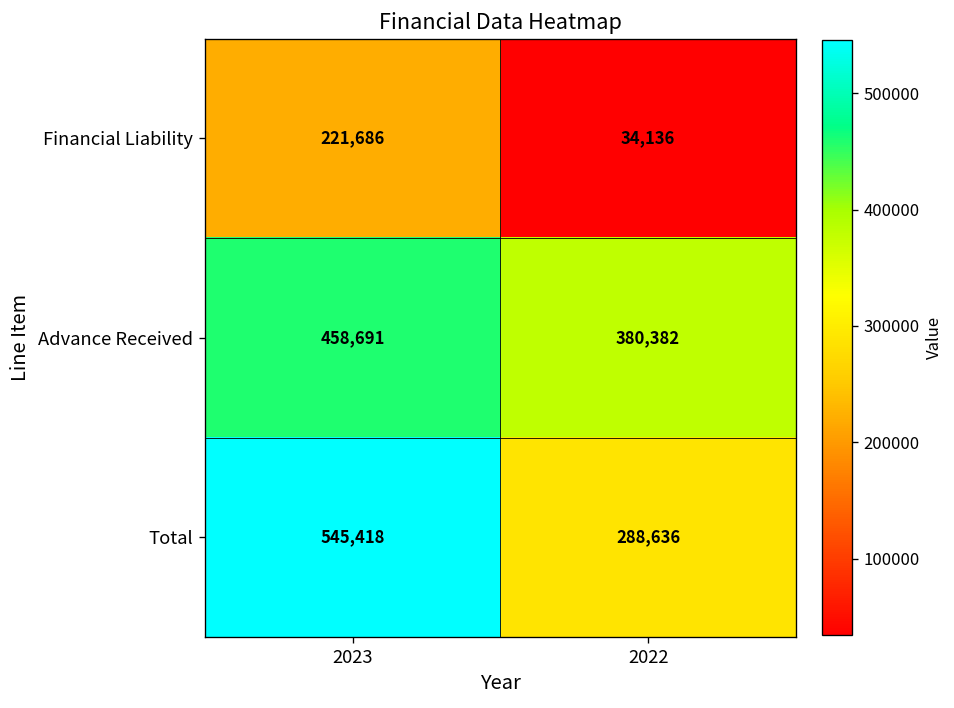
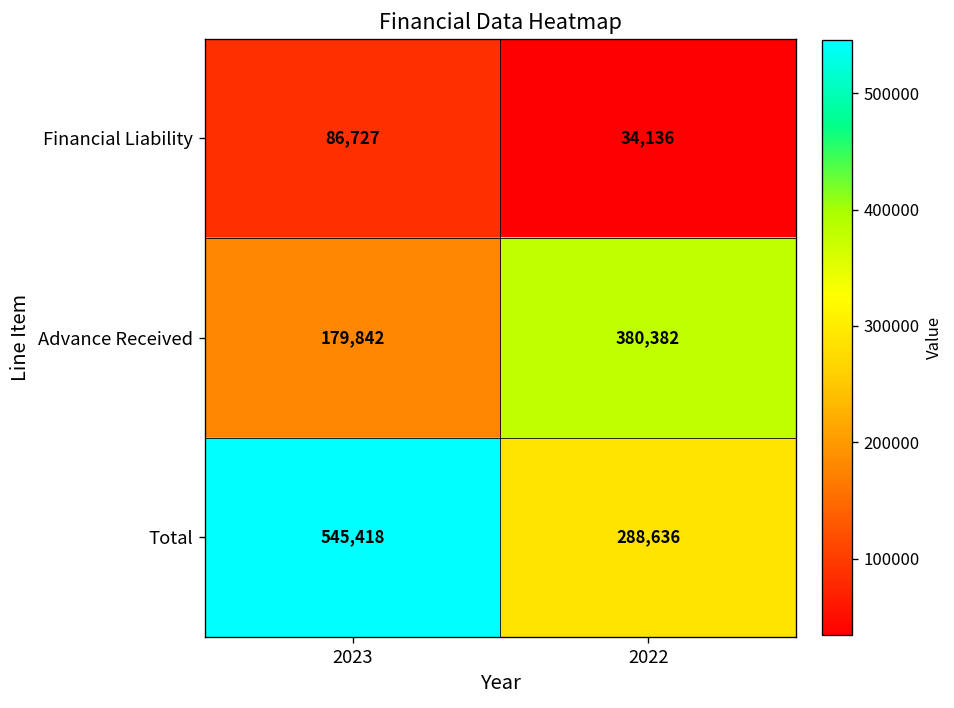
Financial Liability, 2023: 221,686 -> 86,727
Advance Received, 2023: 458,691 -> 179,842
